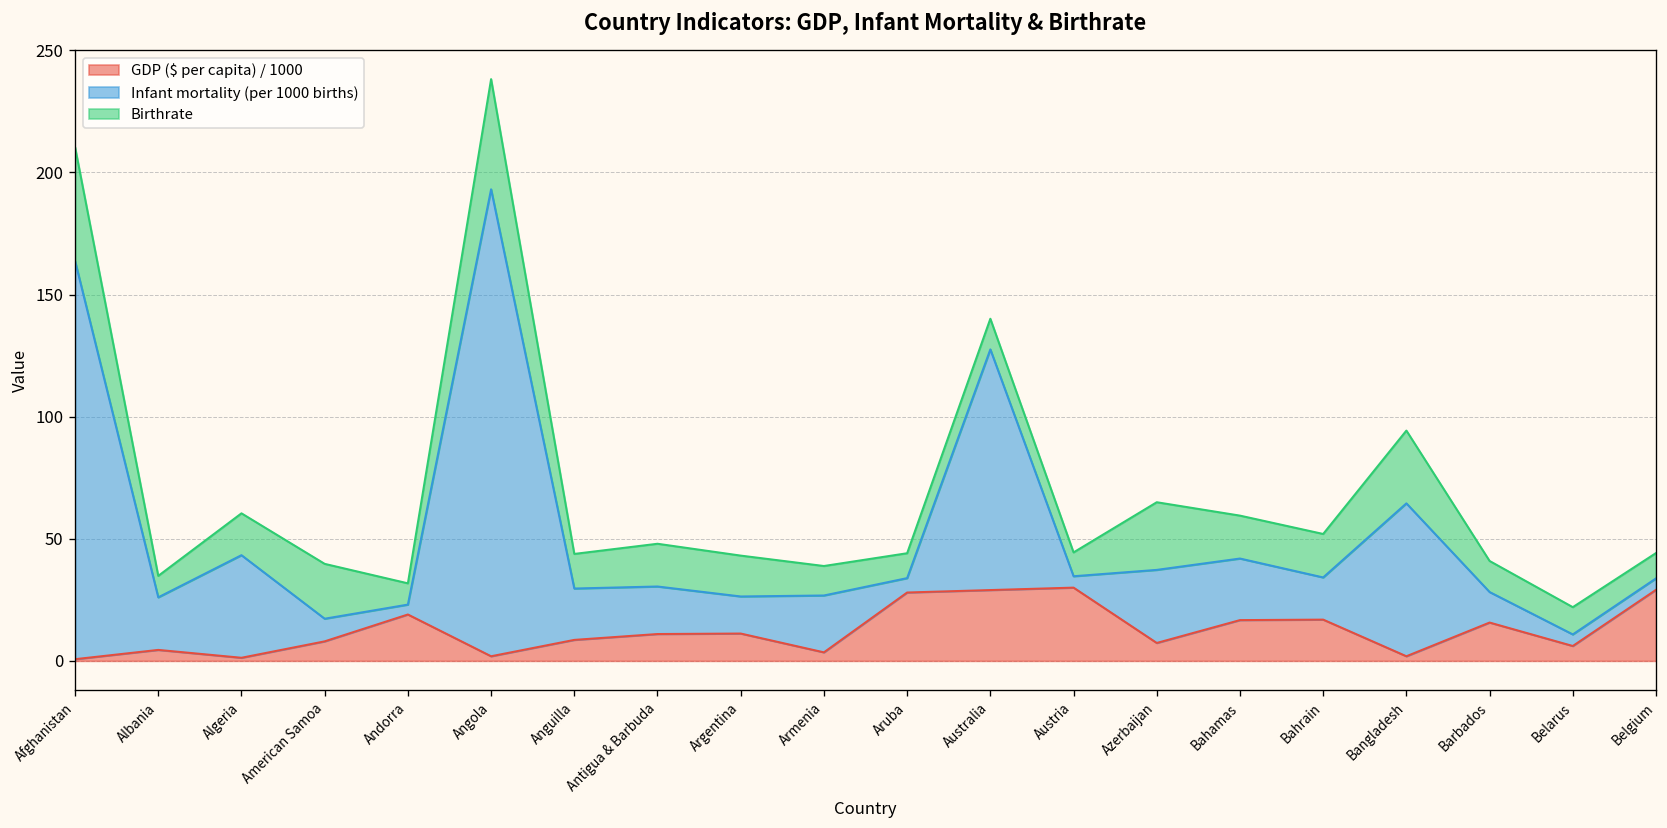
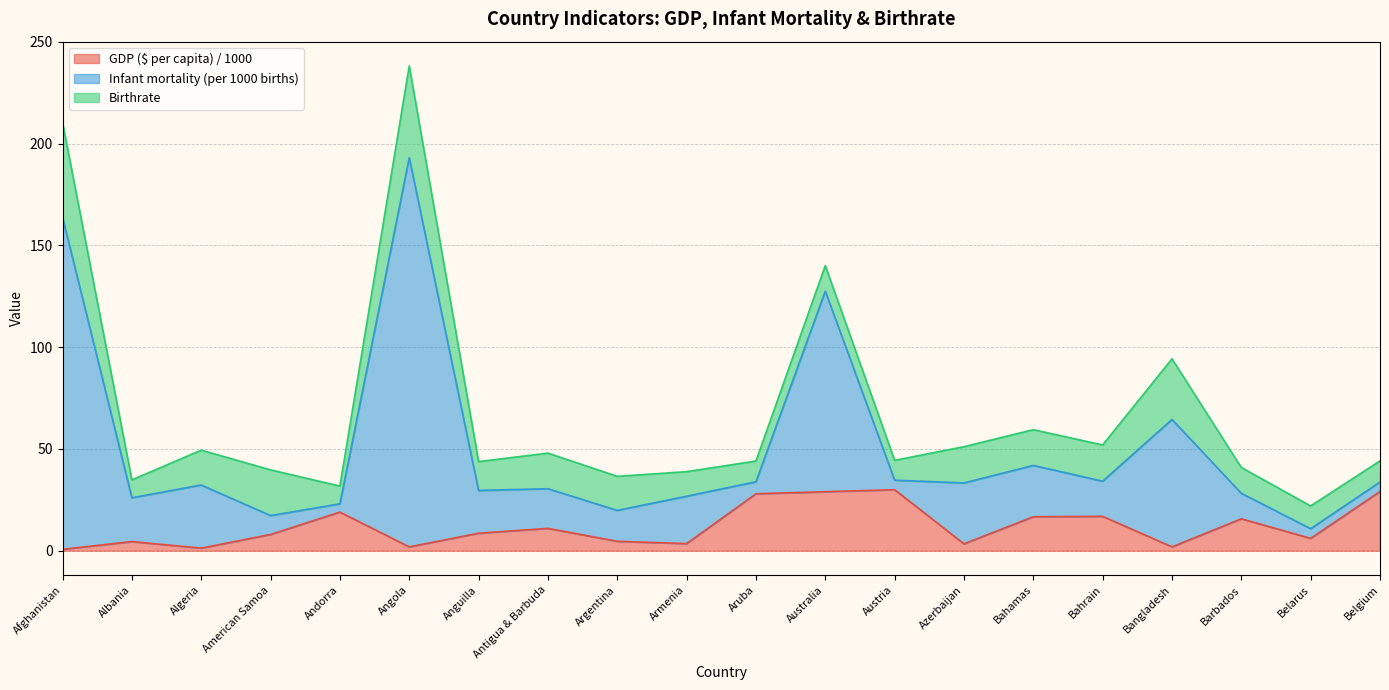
Infant mortality (per 1000 births), Algeria: 42 -> 31
GDP ($ per capita) / 1000, Argentina: 11 -> 5
GDP ($ per capita) / 1000, Azerbaijan: 7 -> 3
Birthrate, Azerbaijan: 28 -> 18
